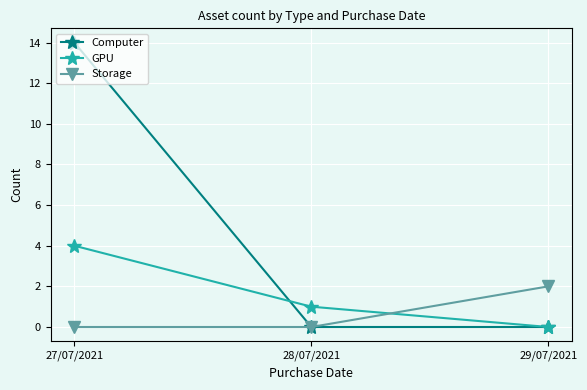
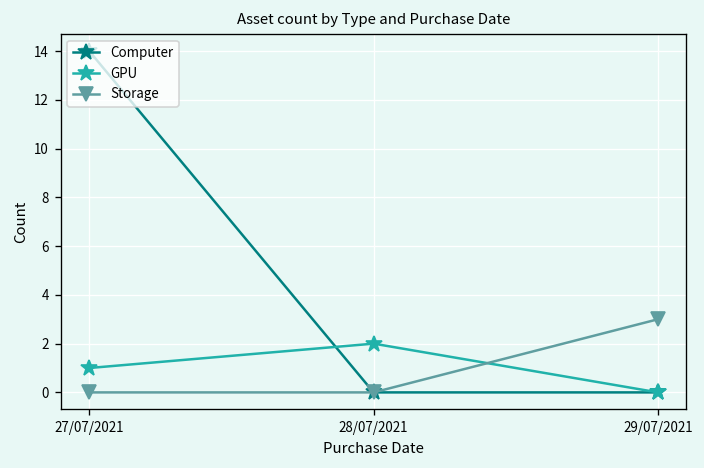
GPU, 27/07/2021: 4 -> 1
GPU, 28/07/2021: 1 -> 2
Storage, 29/07/2021: 2 -> 3
